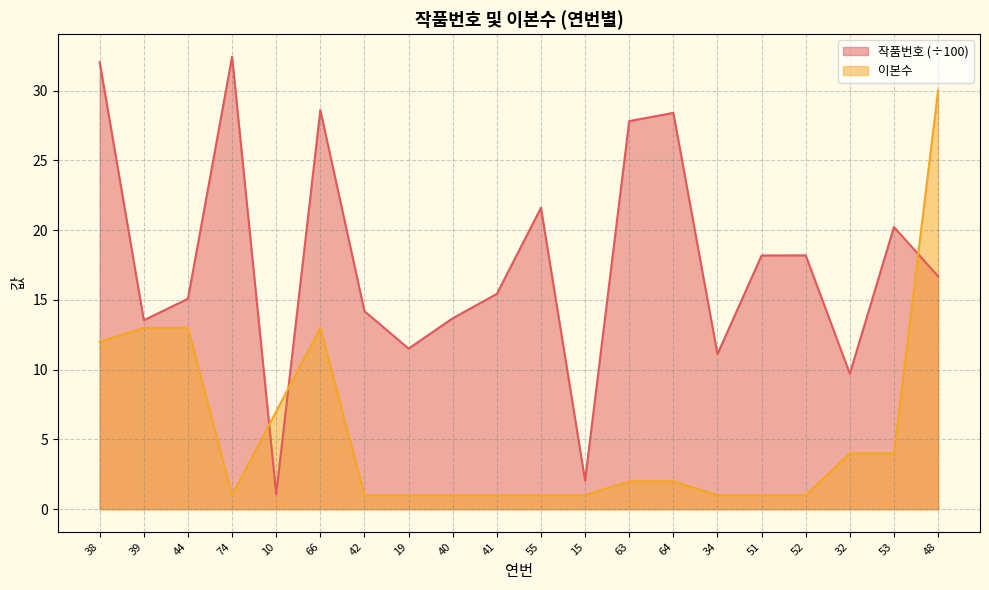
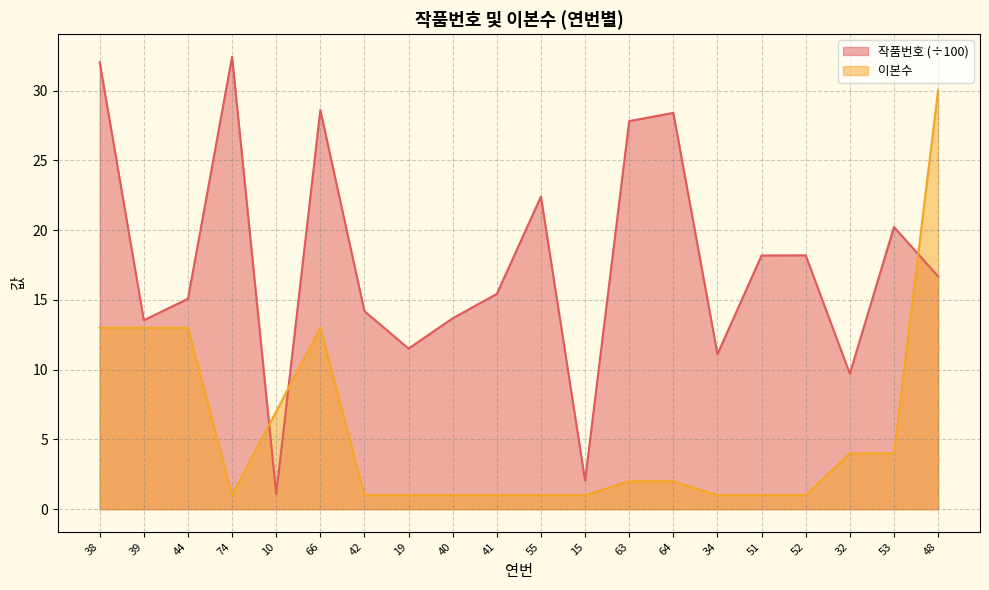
이본수, 38: 12 -> 13
작품번호 (÷100), 55: 21.6 -> 22.4
